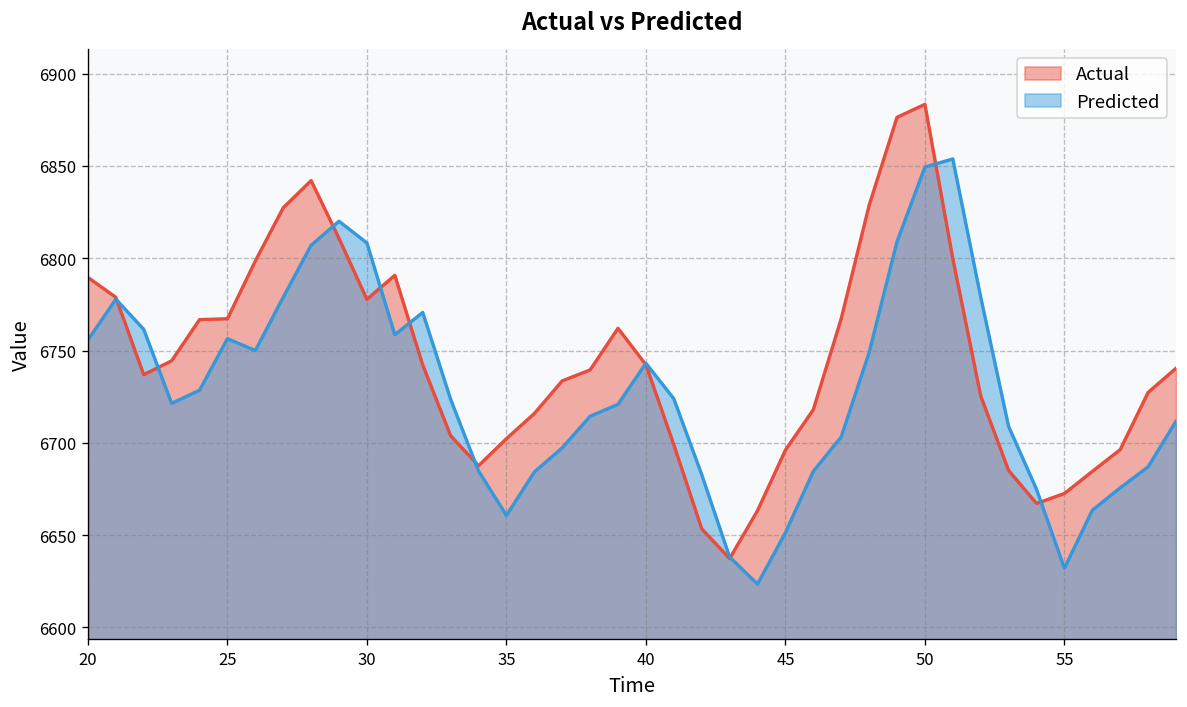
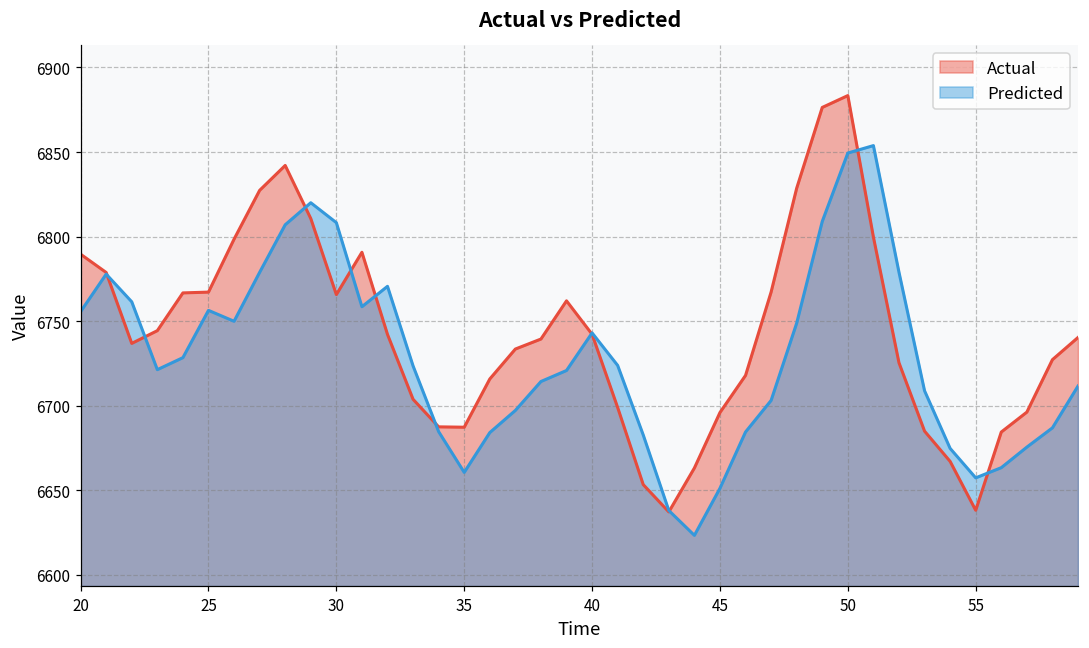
Actual, 30: 6778 -> 6766
Actual, 35: 6702 -> 6687
Actual, 55: 6673 -> 6638
Predicted, 55: 6632 -> 6657
